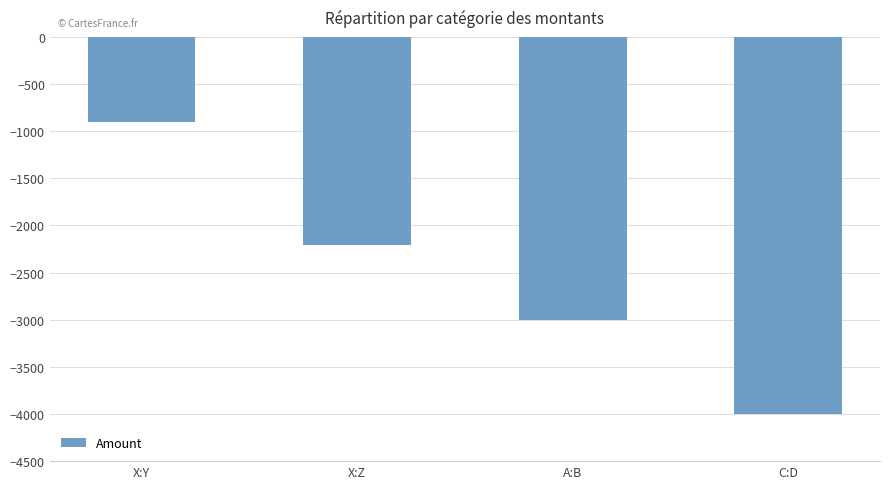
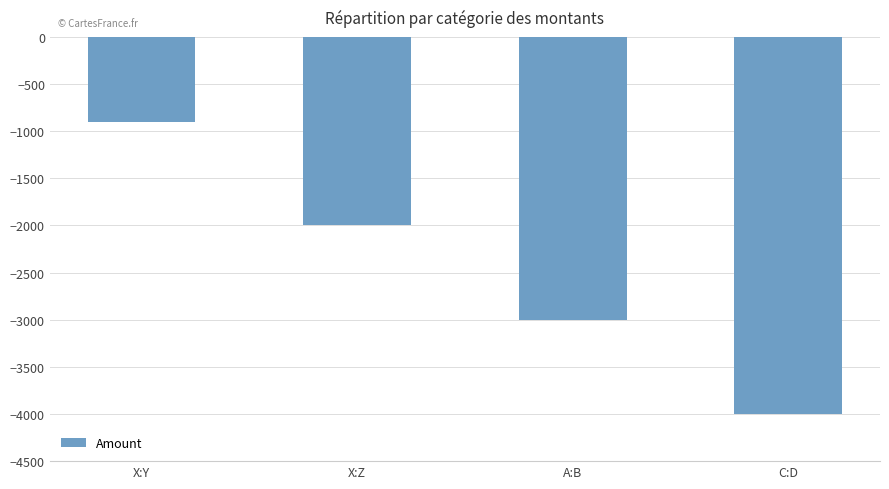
X:Z: -2200 -> -2000
